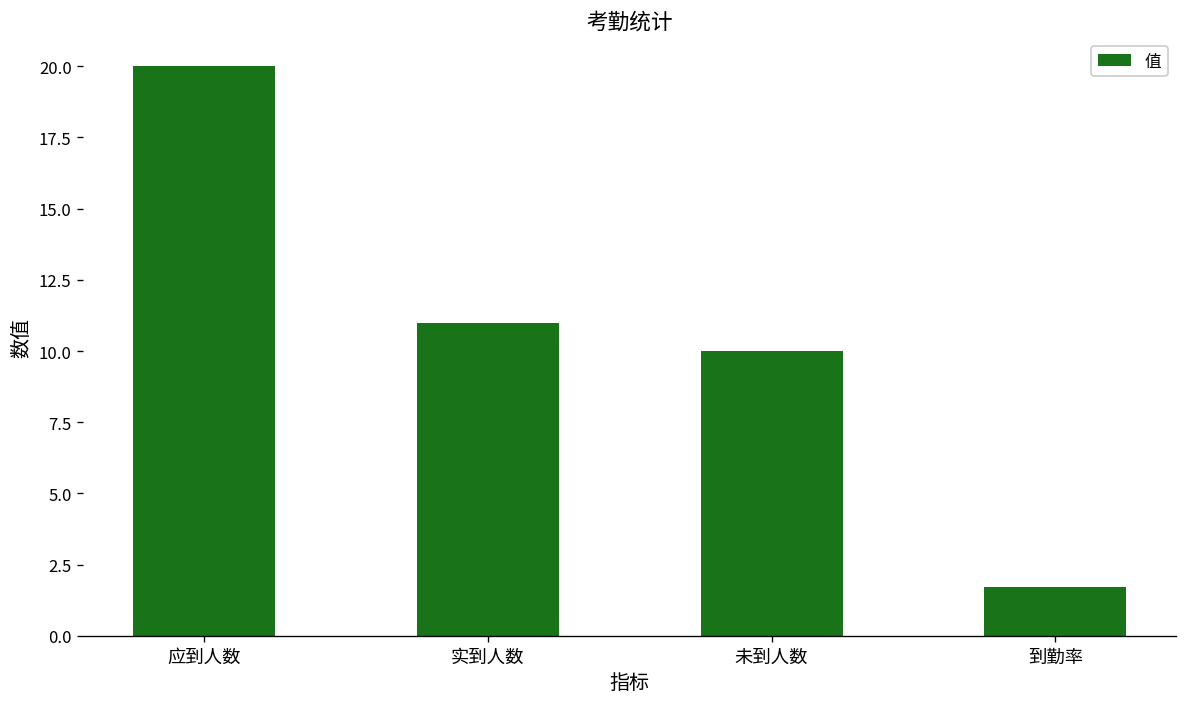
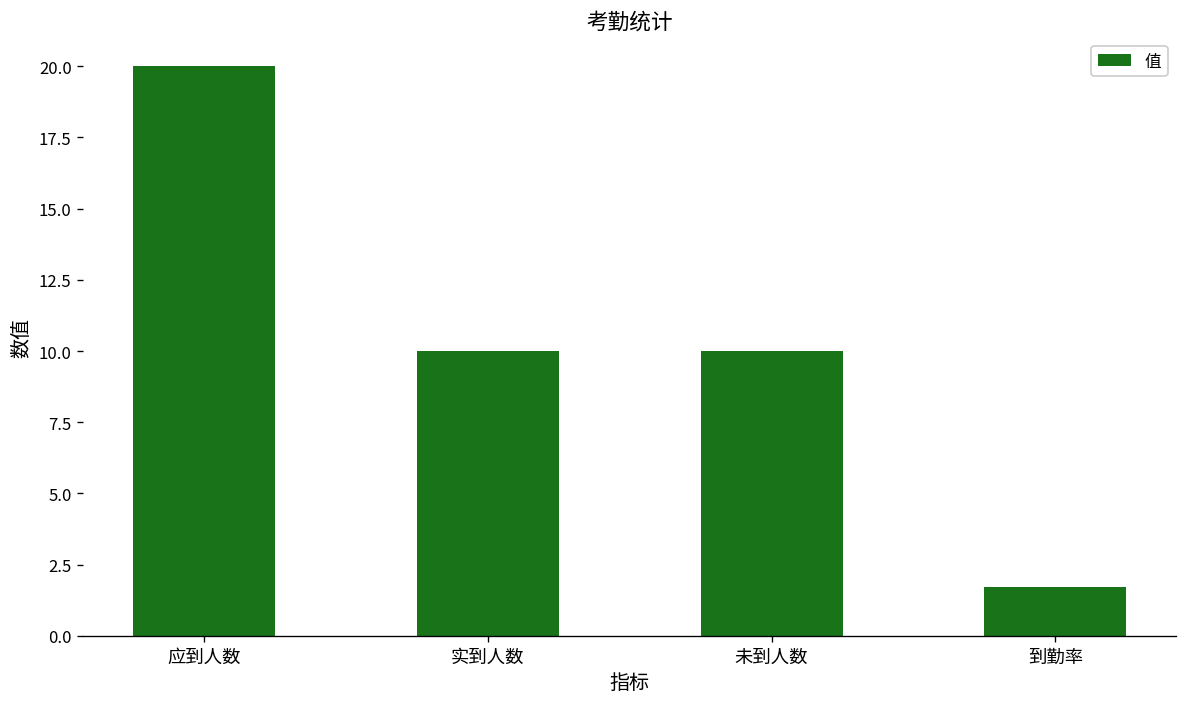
实到人数: 11 -> 10
